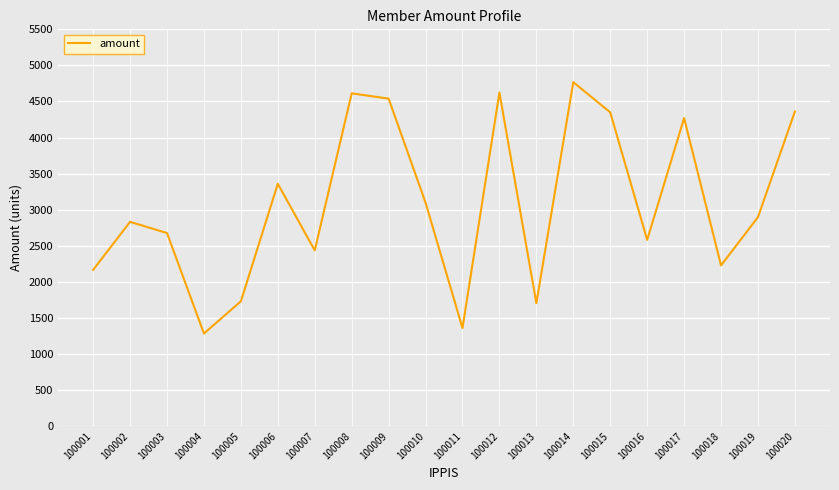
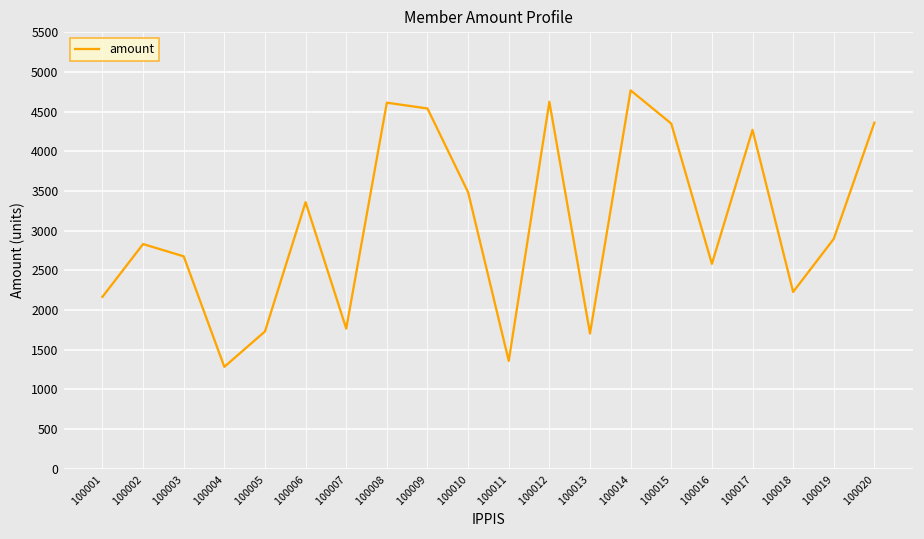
100007: 2400 -> 1800
100010: 3100 -> 3500
